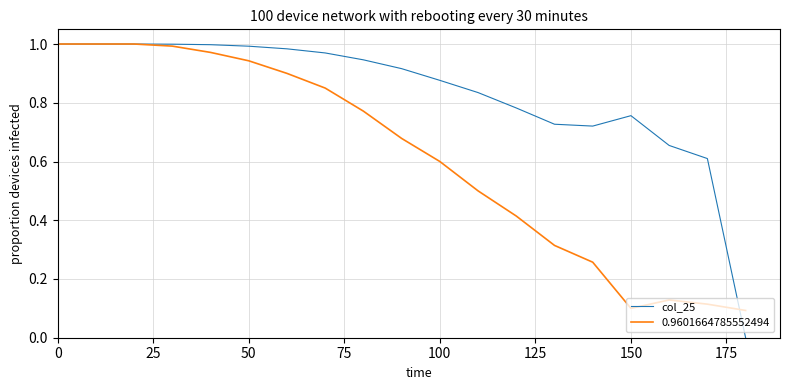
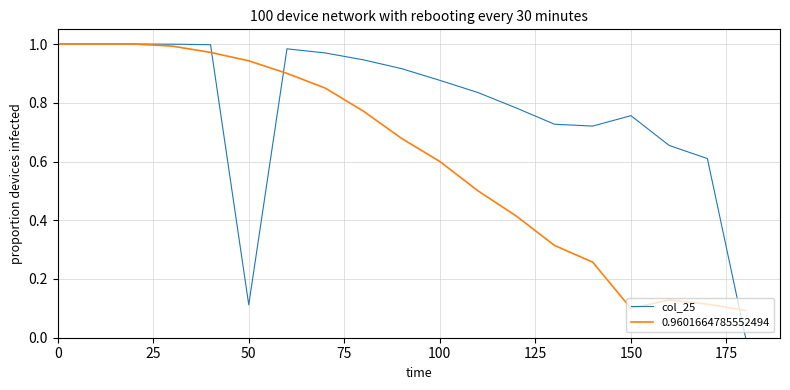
col_25, 50: 0.99 -> 0.11
